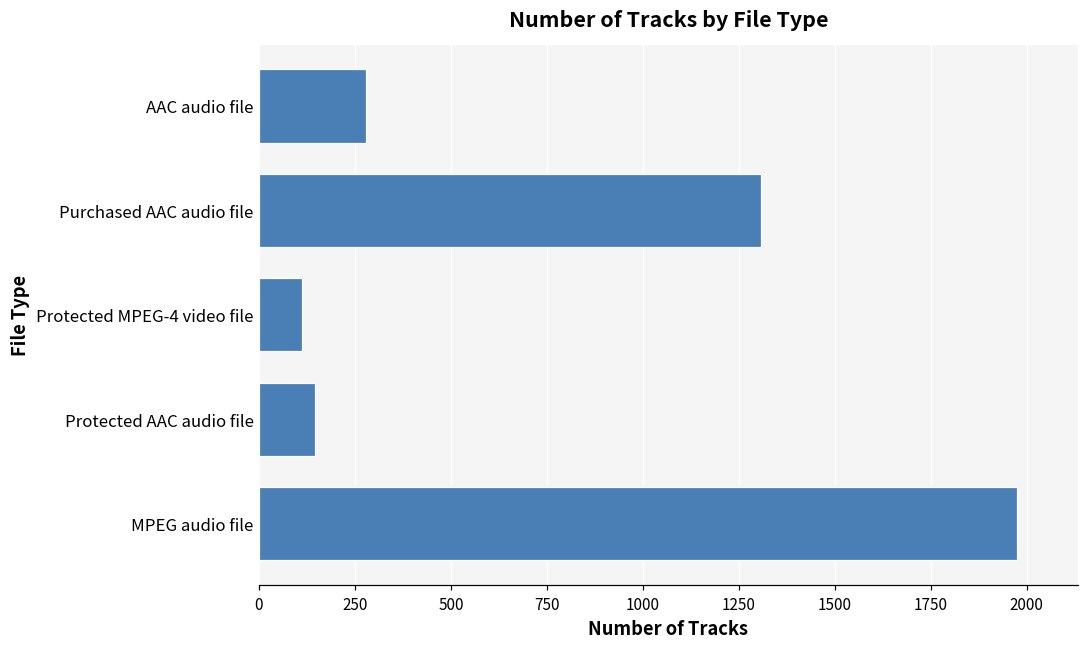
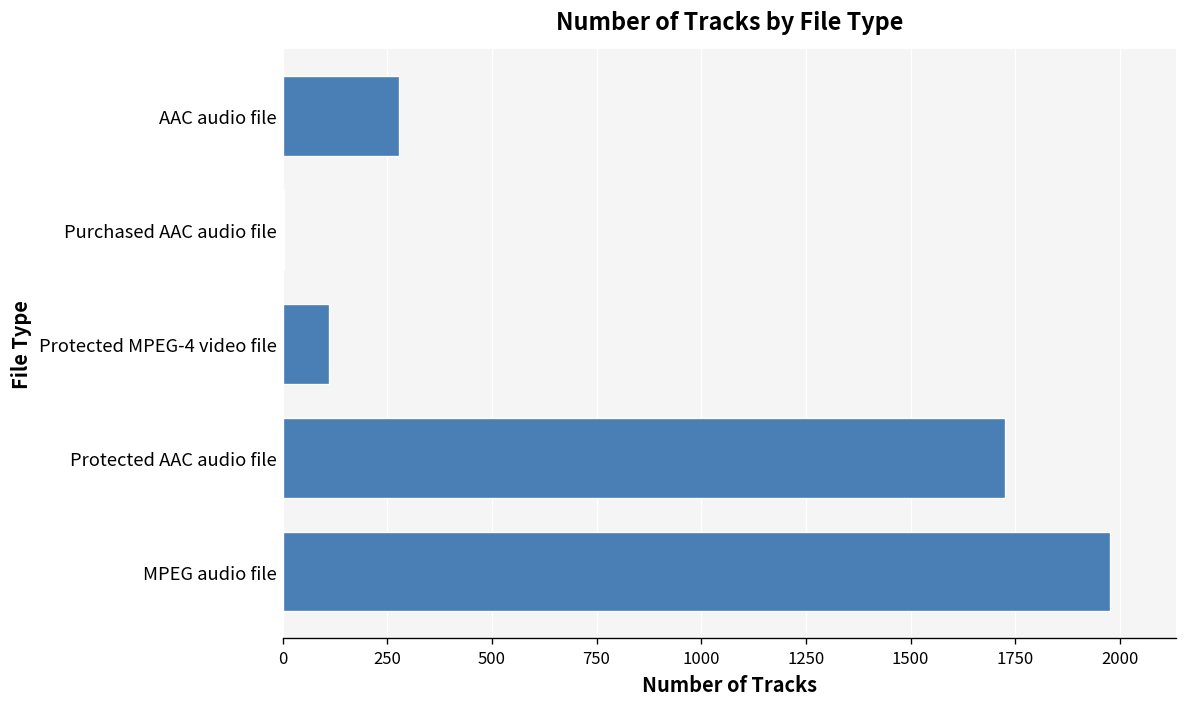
Purchased AAC audio file: 1310 -> 0
Protected AAC audio file: 150 -> 1730
